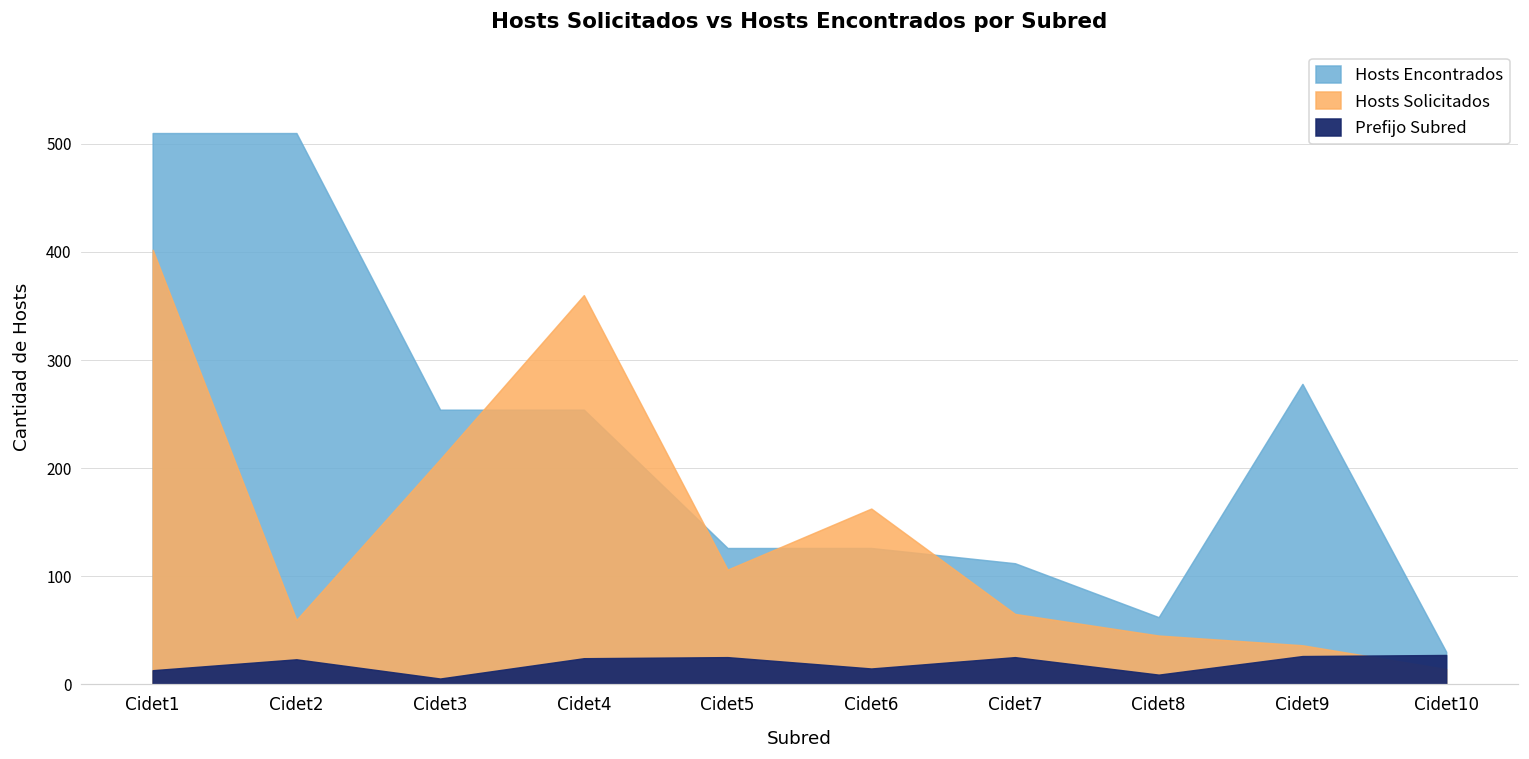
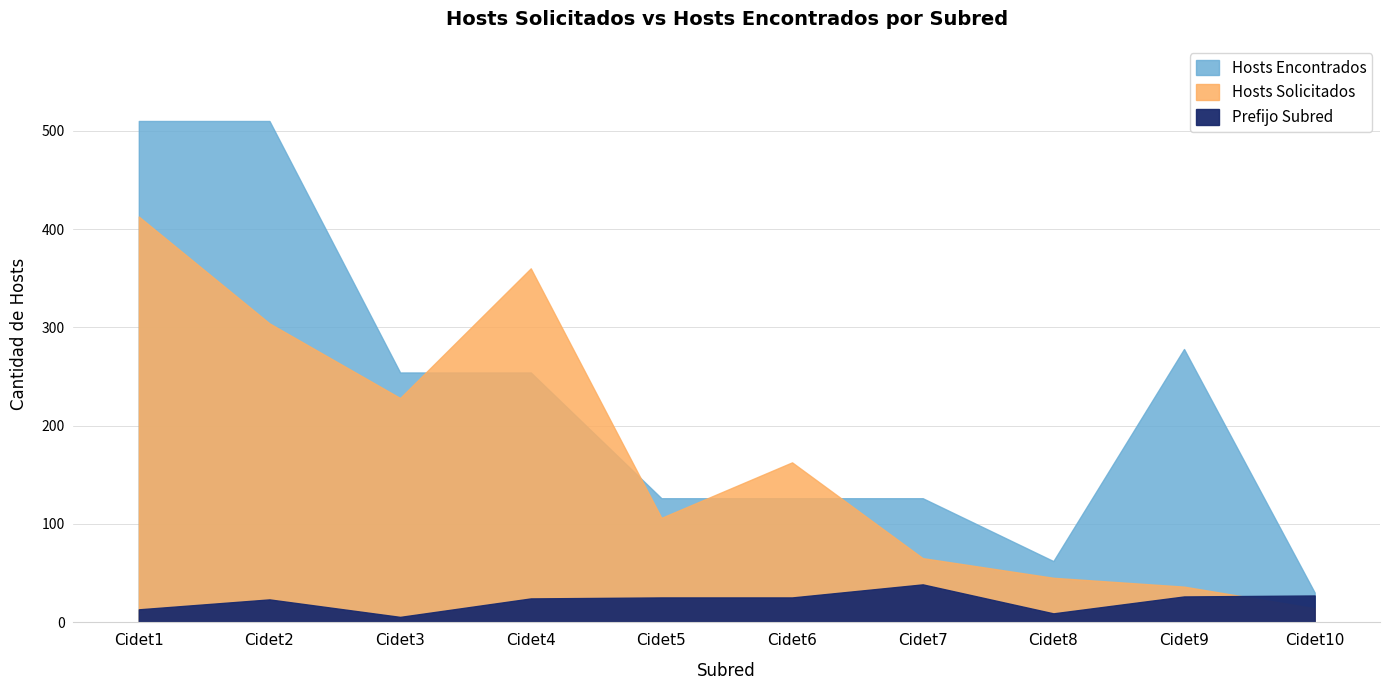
Hosts Solicitados, Cidet1: 400 -> 410
Hosts Solicitados, Cidet2: 60 -> 300
Hosts Solicitados, Cidet3: 210 -> 230
Prefijo Subred, Cidet6: 10 -> 30
Hosts Encontrados, Cidet7: 110 -> 130
Prefijo Subred, Cidet7: 30 -> 40
